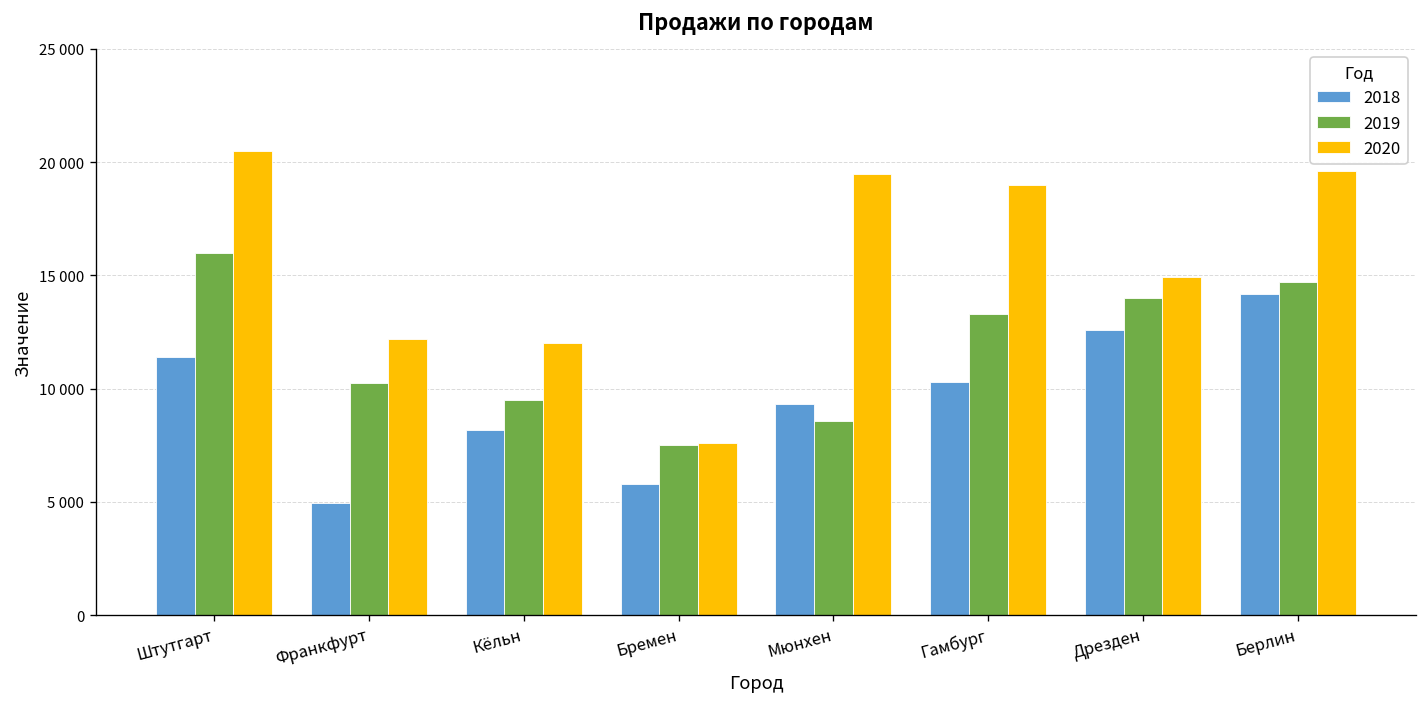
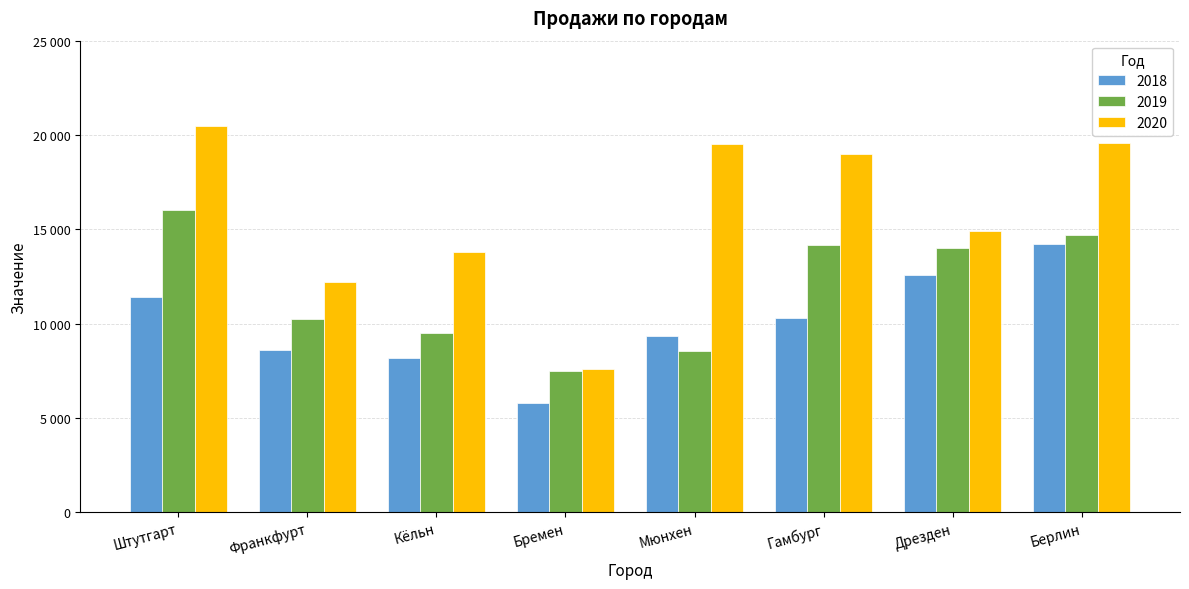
2018, Франкфурт: 5000 -> 8600
2020, Кёльн: 12000 -> 13800
2019, Гамбург: 13300 -> 14200
